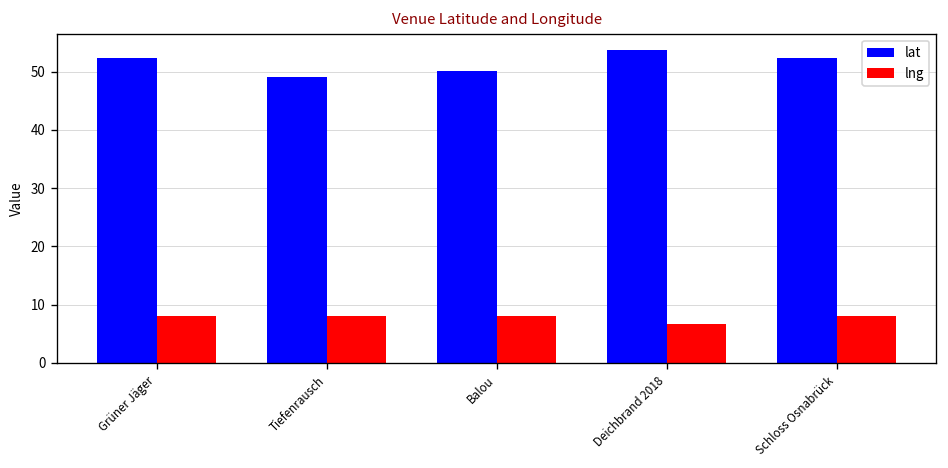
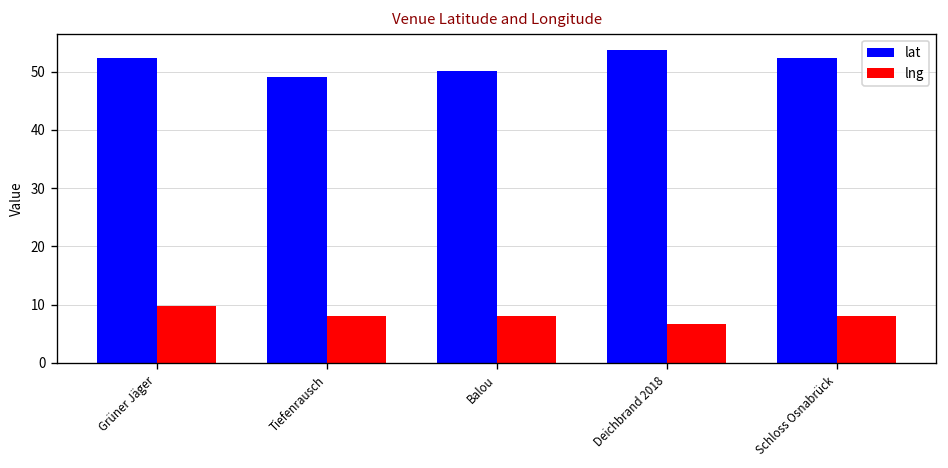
lng, Grüner Jäger: 8 -> 10
